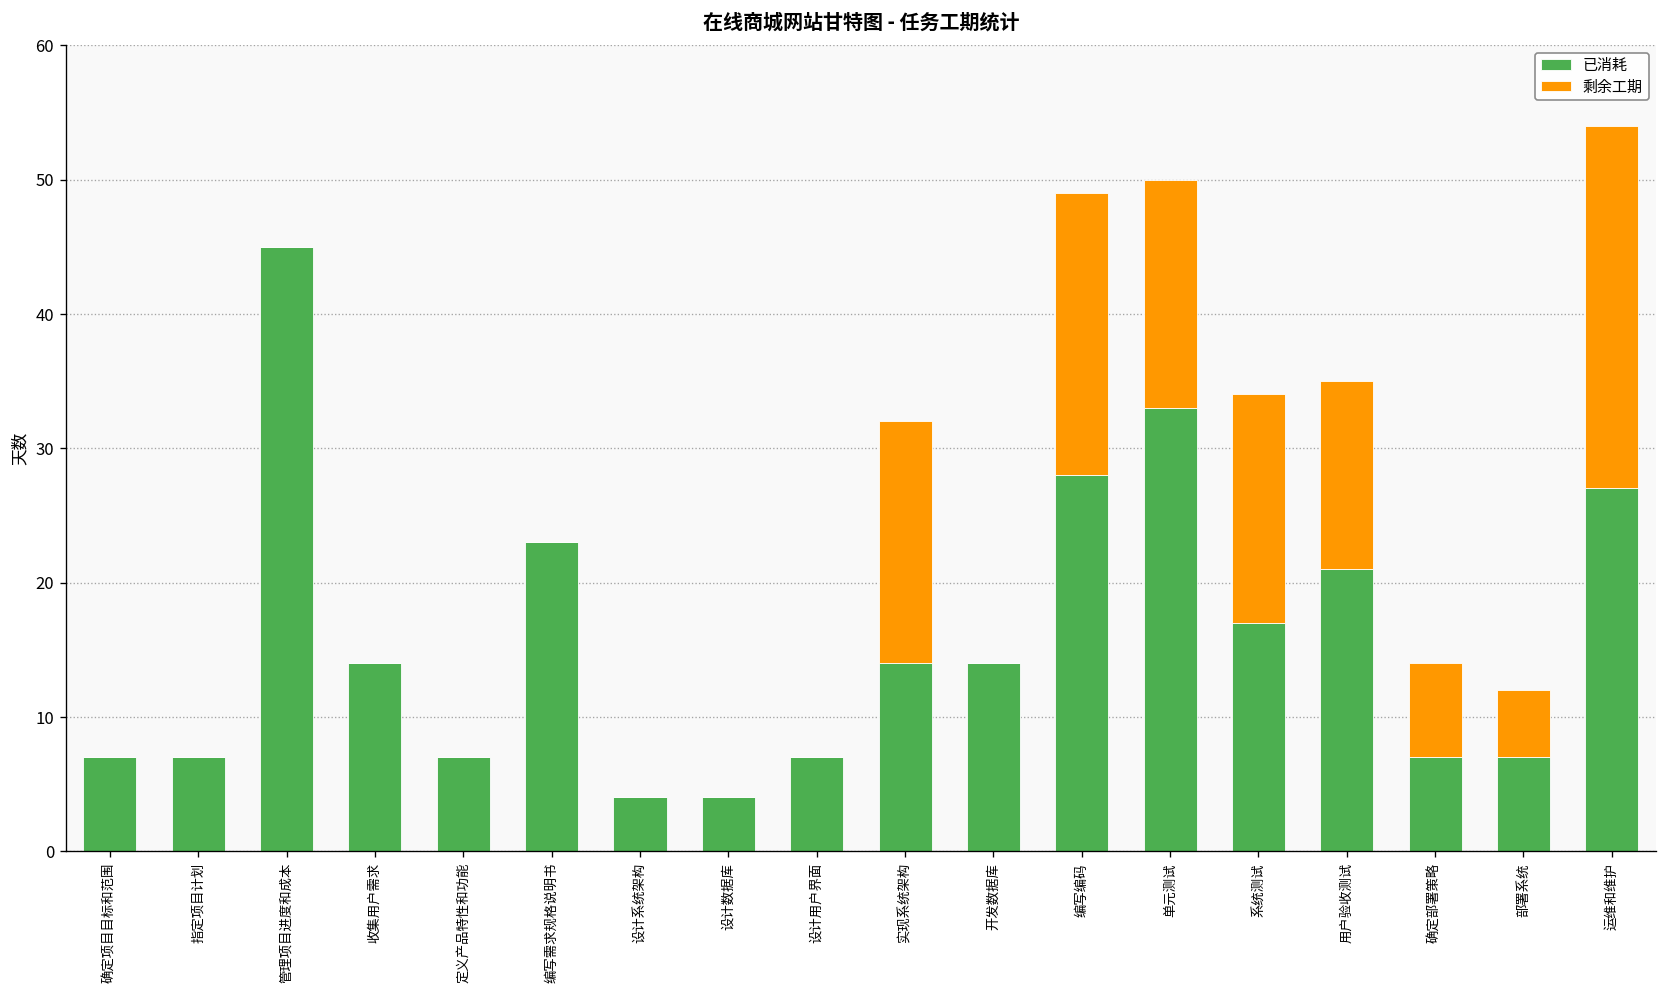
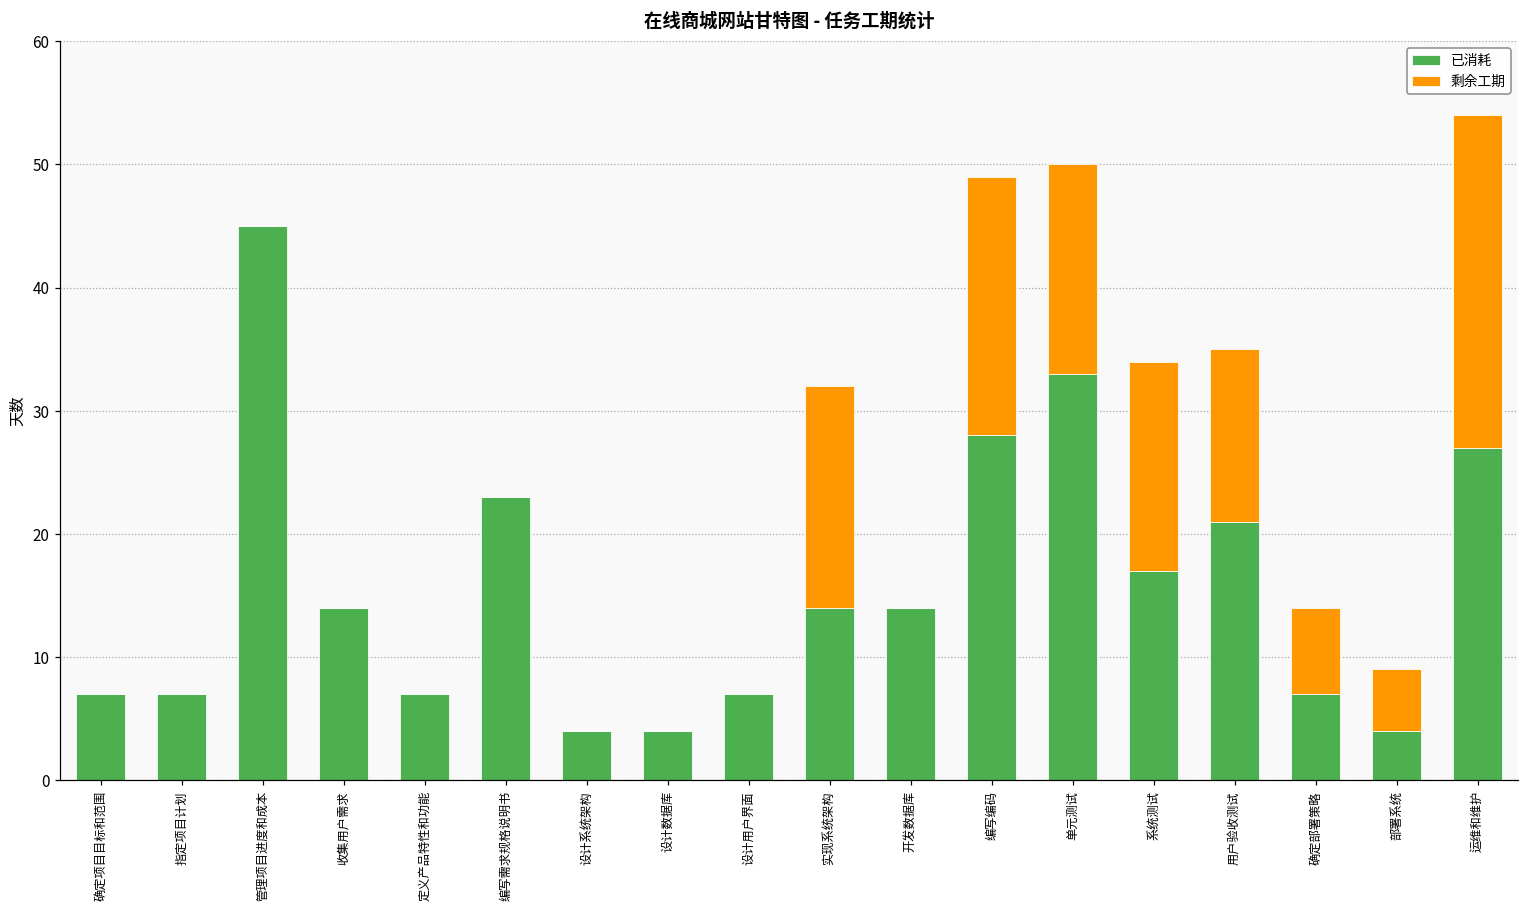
已消耗, 部署系统: 7 -> 4
